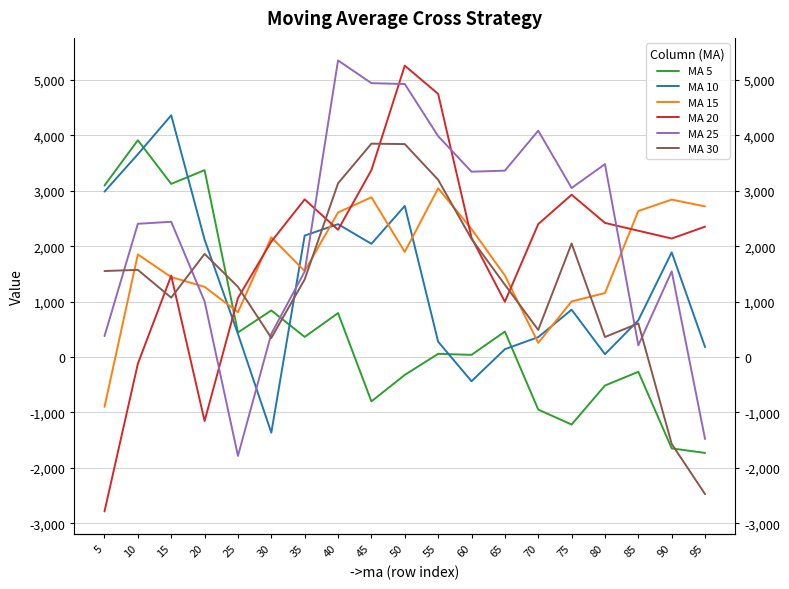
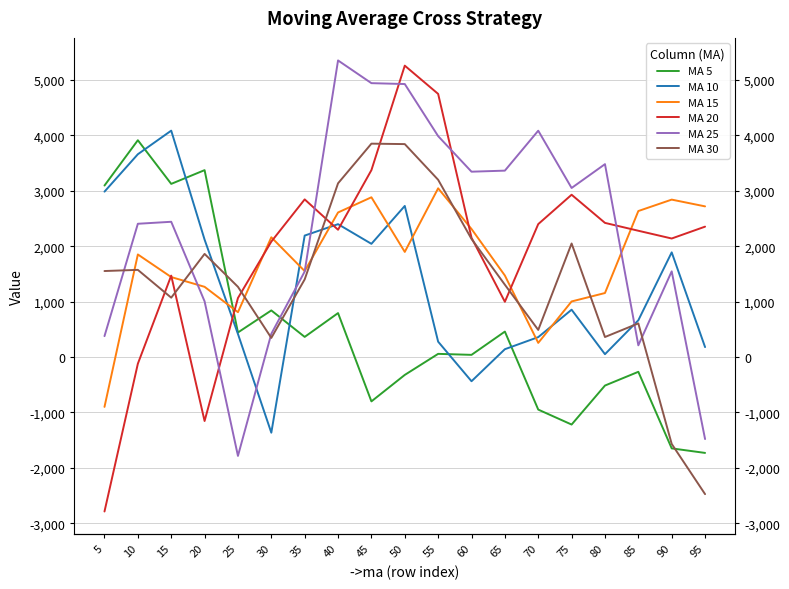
MA 10, 15: 4,400 -> 4,100
